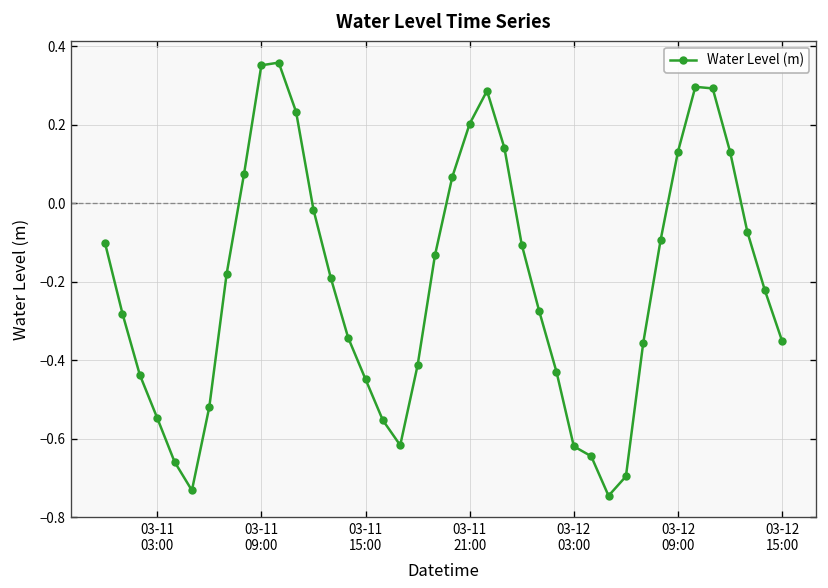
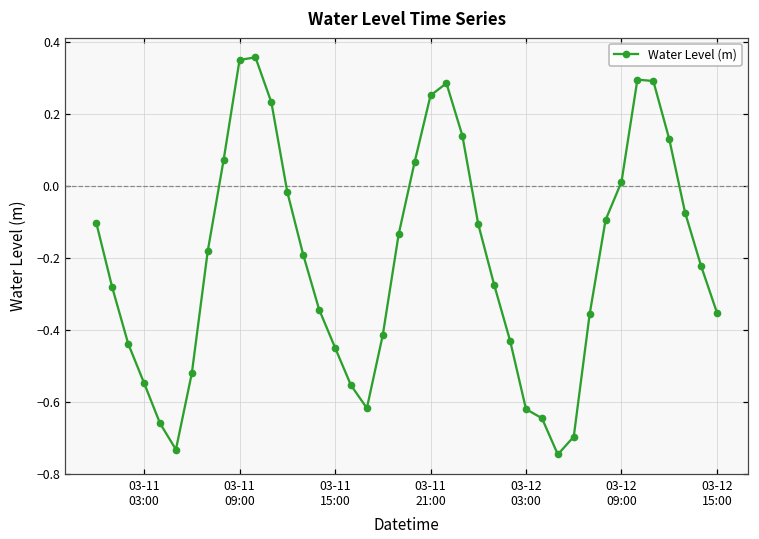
03-11 21:00: 0.20 -> 0.25
03-12 09:00: 0.13 -> 0.01
